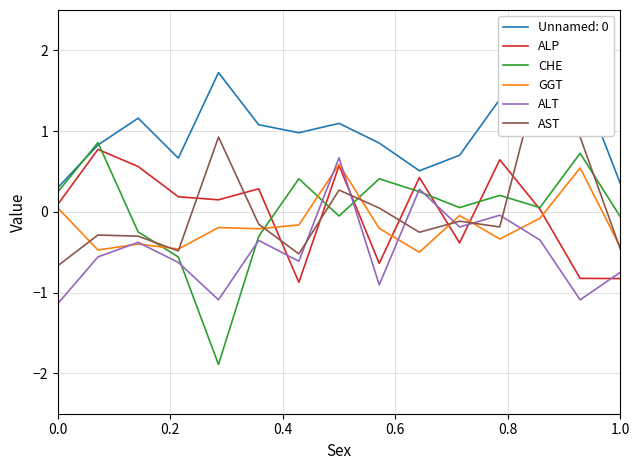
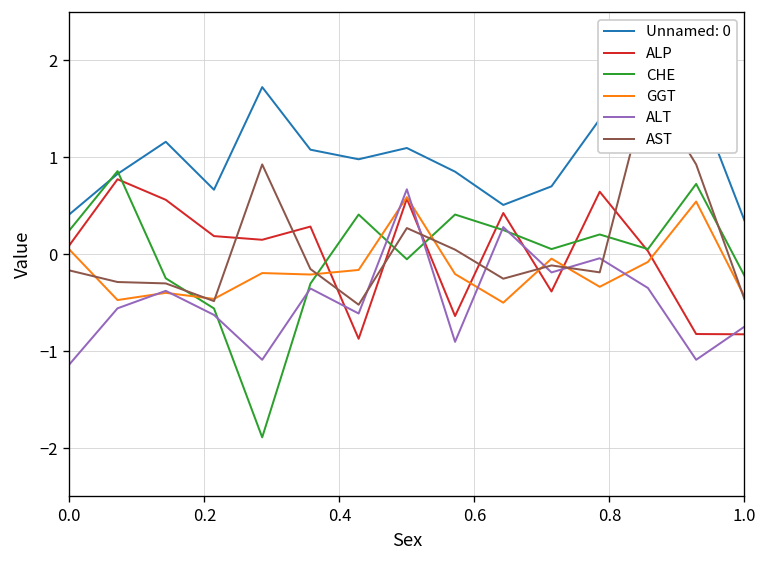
Unnamed: 0, 0.0: 0.3 -> 0.4
AST, 0.0: -0.7 -> -0.2
CHE, 1.0: -0.1 -> -0.2
